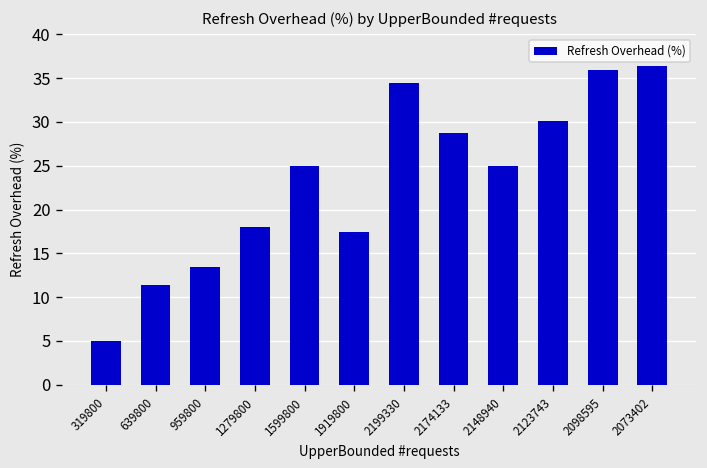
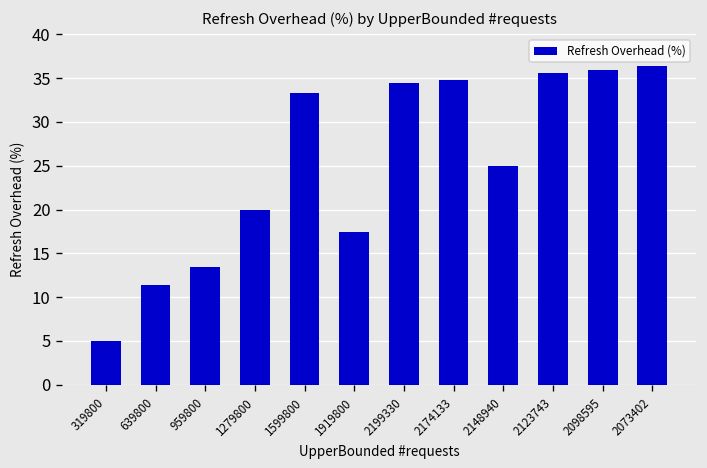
1279800: 18 -> 20
1599800: 25 -> 33
2174133: 29 -> 35
2123743: 30 -> 36
